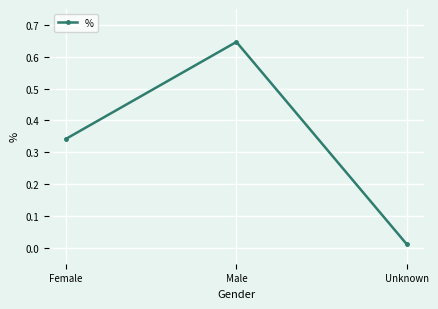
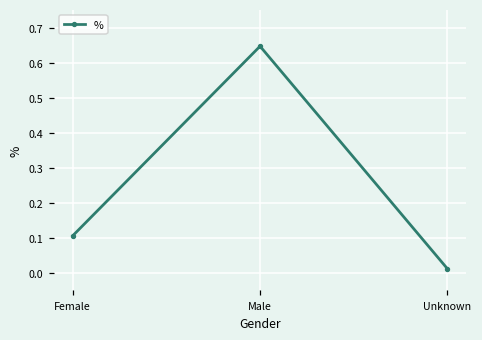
Female: 0.34 -> 0.11
